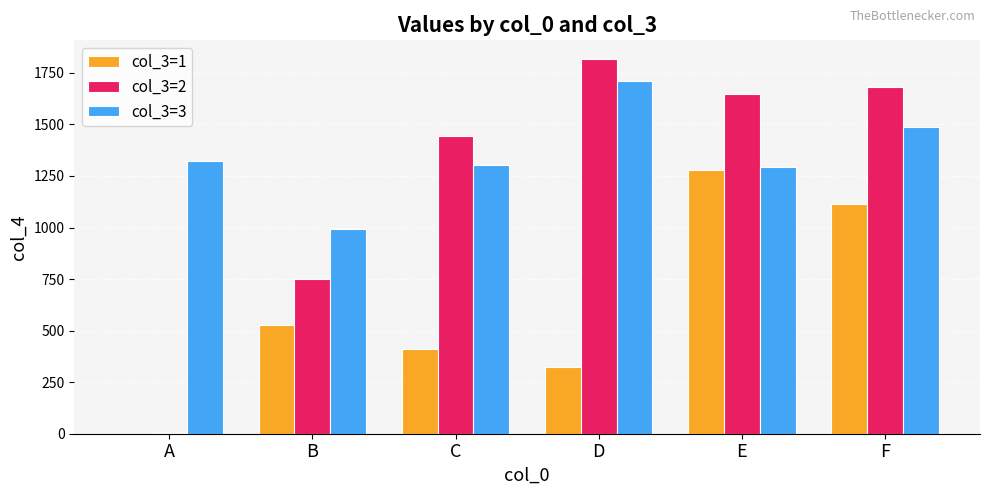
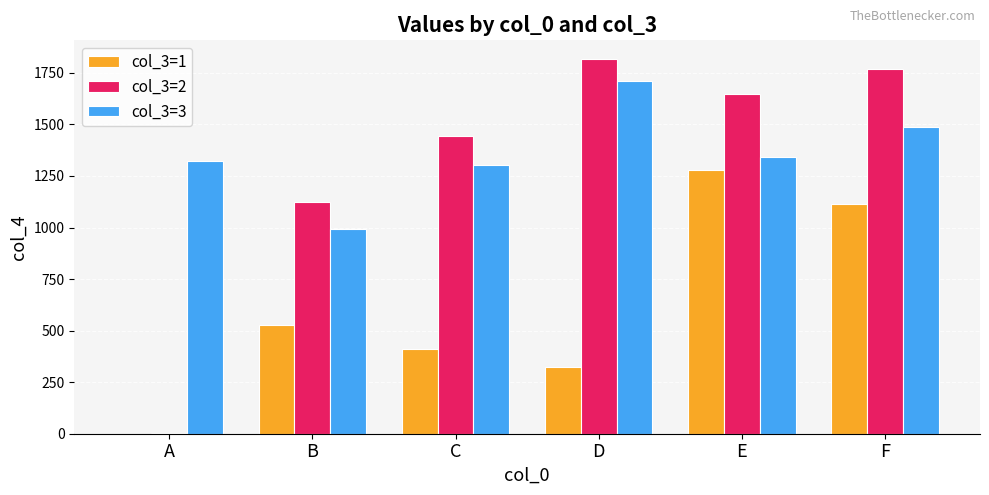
col_3=2, B: 750 -> 1120
col_3=3, E: 1300 -> 1340
col_3=2, F: 1680 -> 1770
